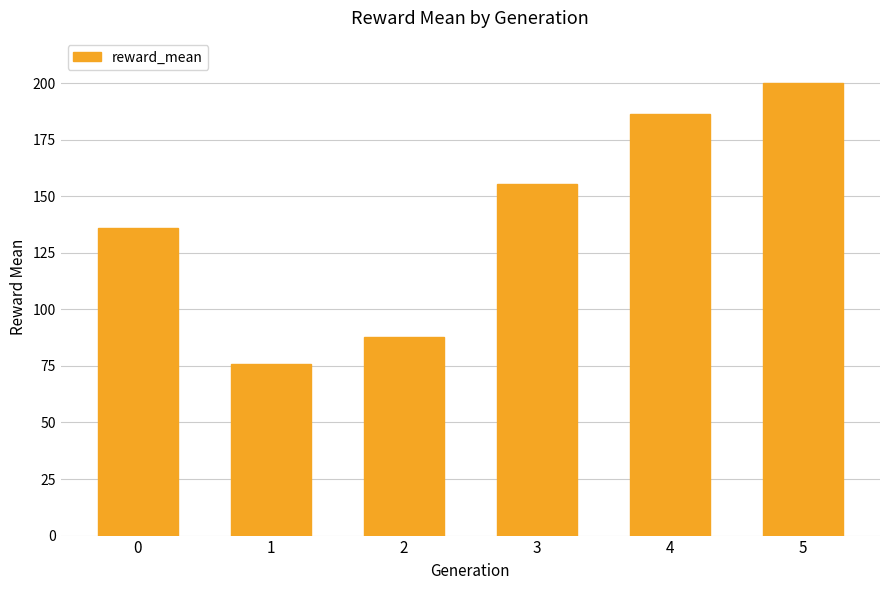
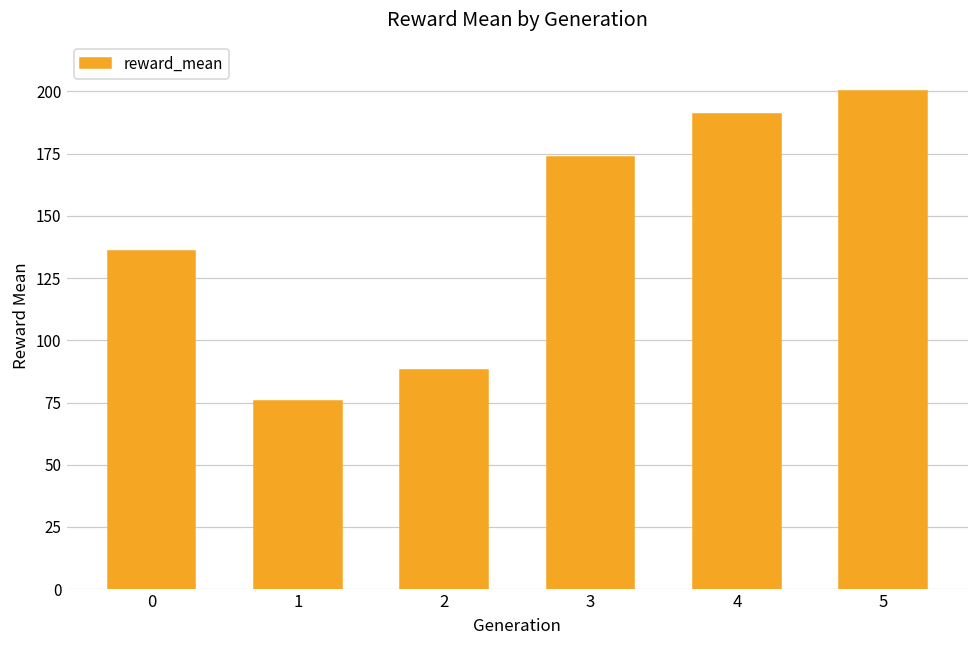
3: 155 -> 174
4: 186 -> 191
